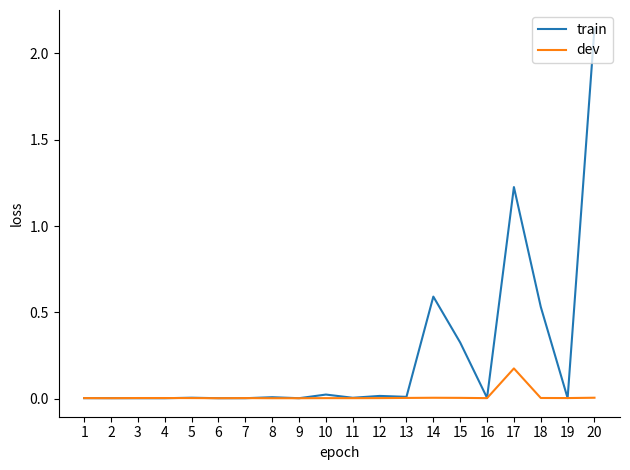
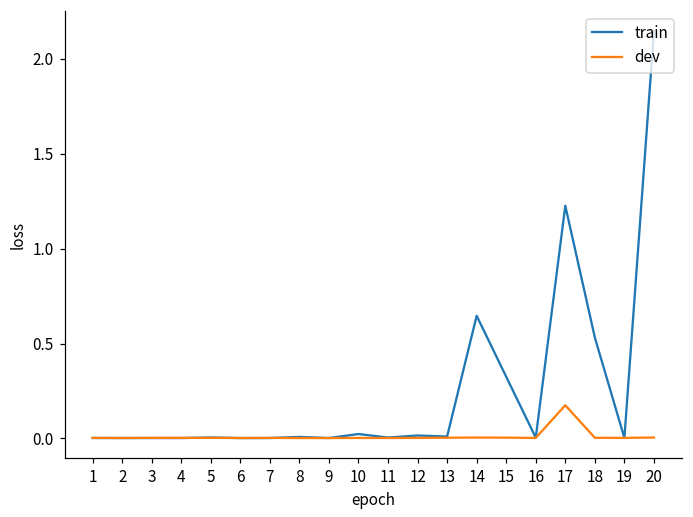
train, 14: 0.59 -> 0.65
